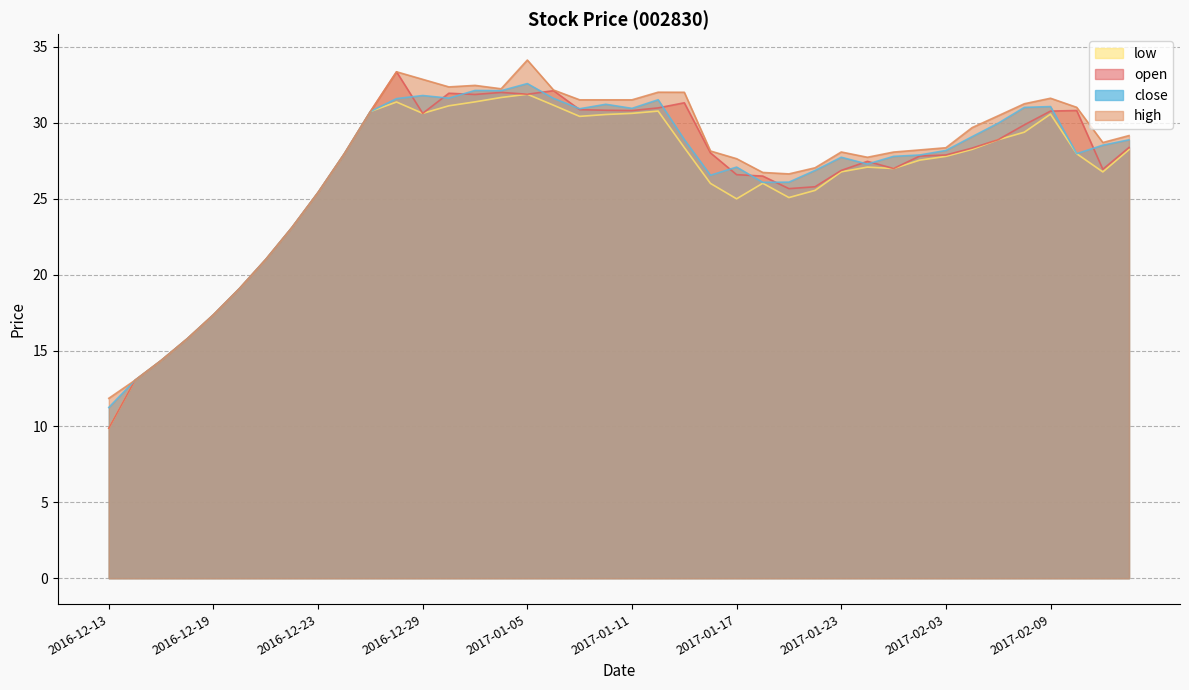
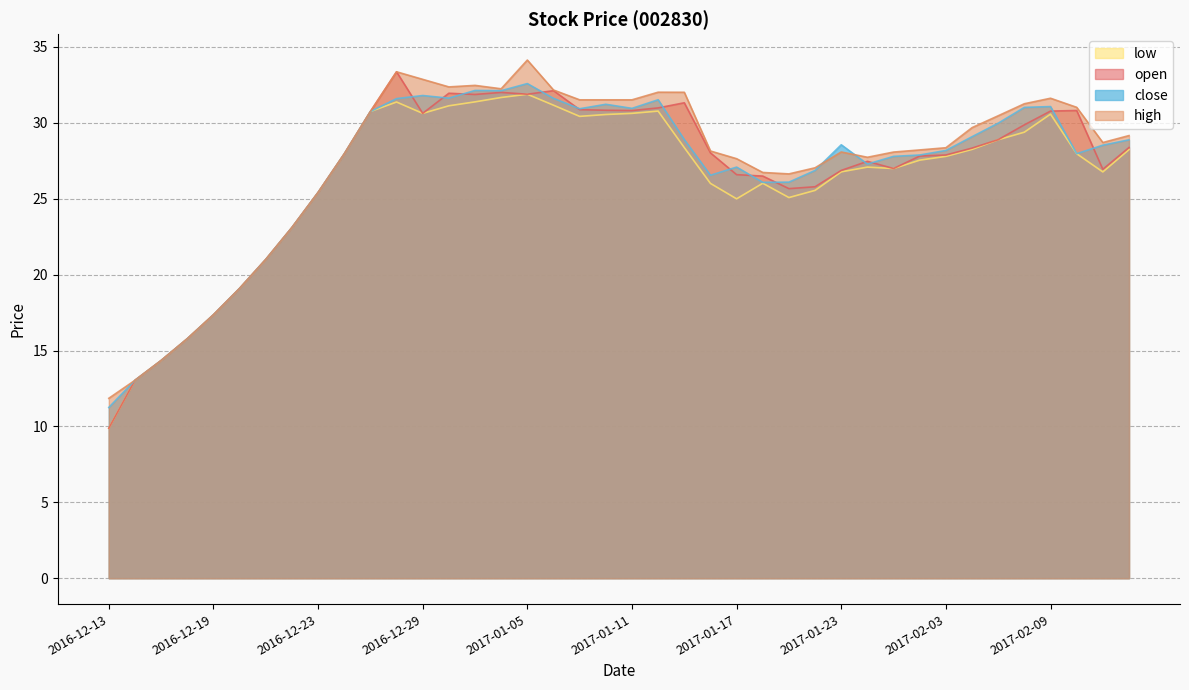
close, 2017-01-23: 27.7 -> 28.6
